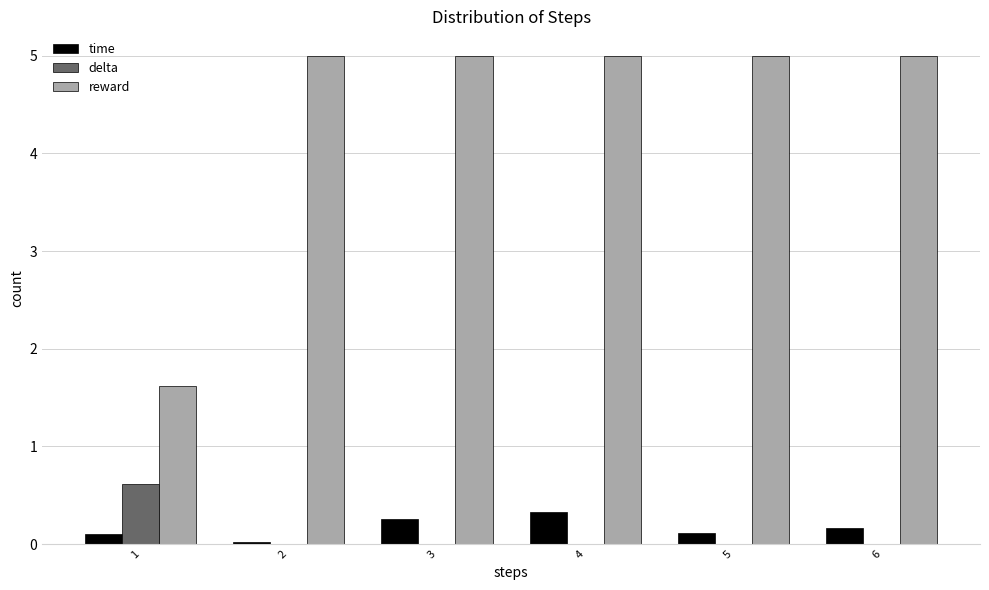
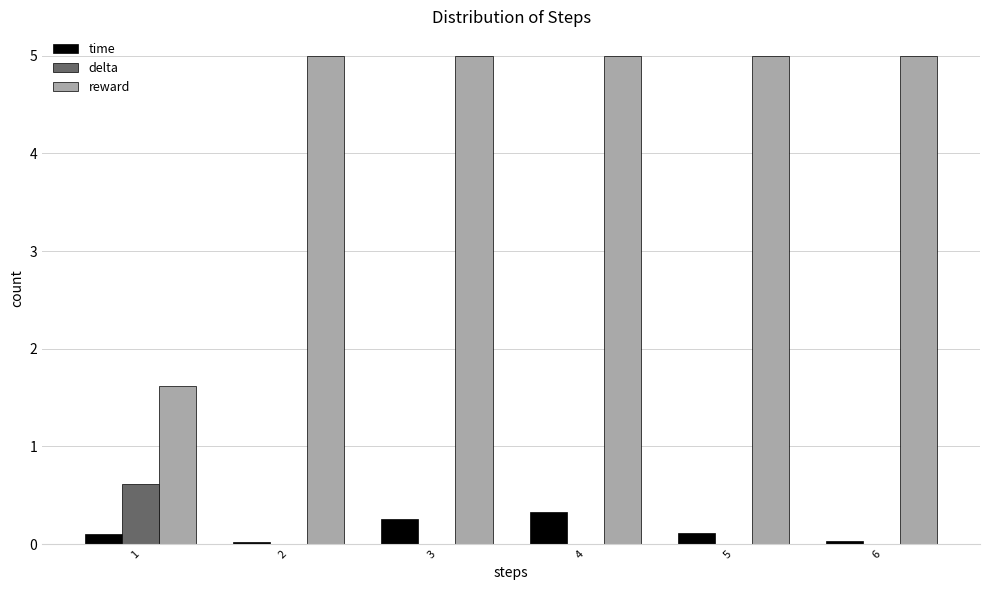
time, 6: 0.2 -> 0.0
